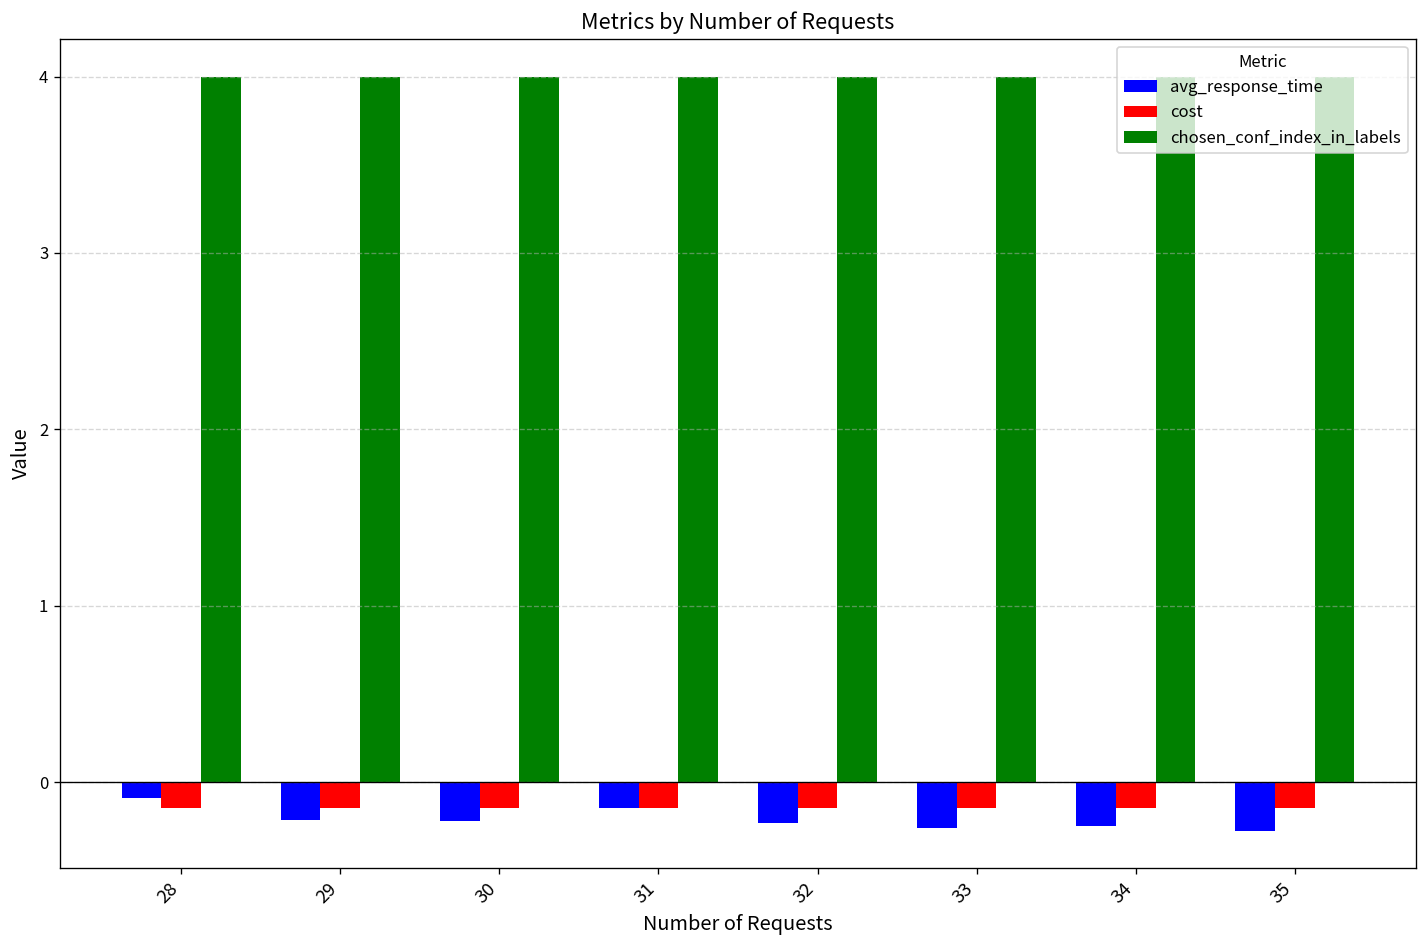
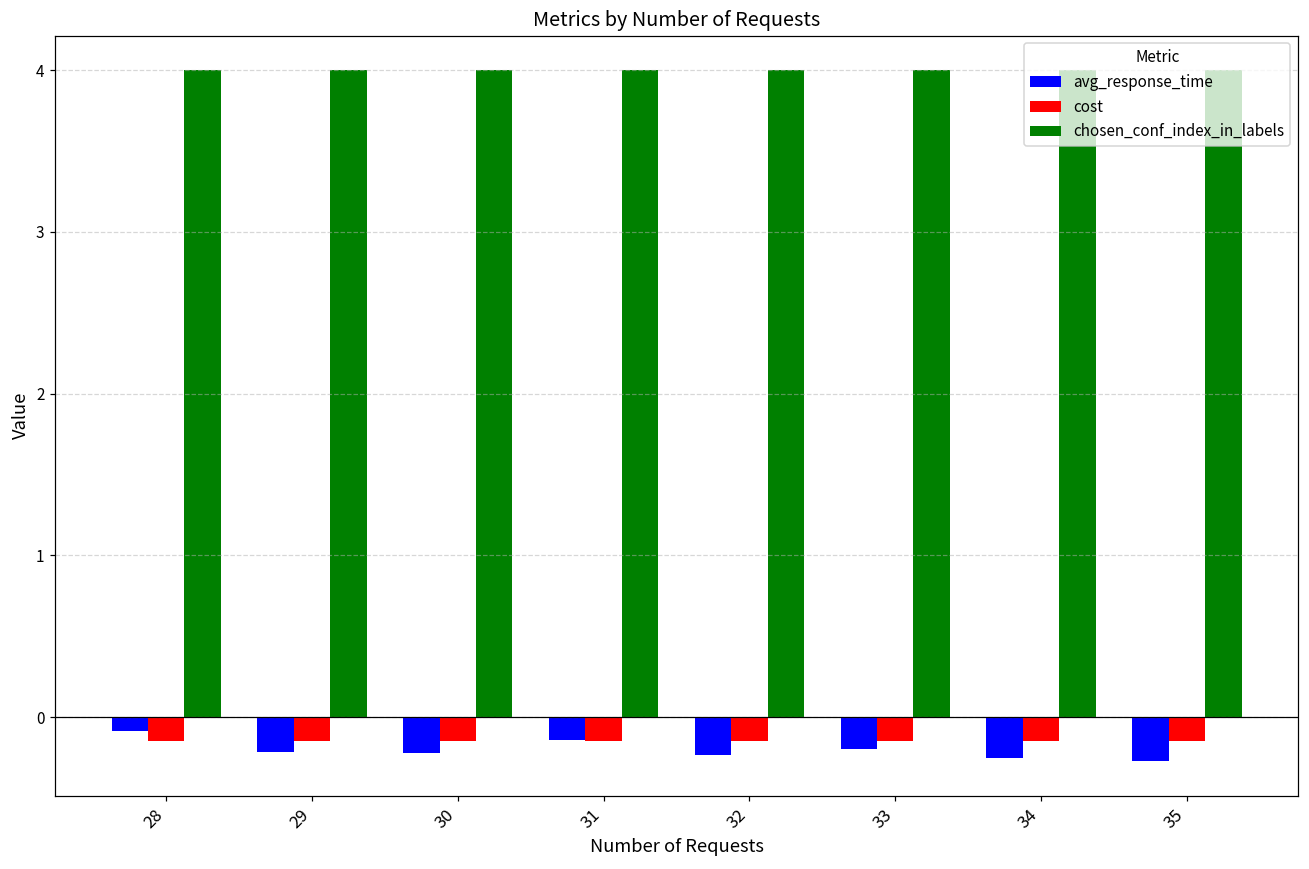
avg_response_time, 33: -0.26 -> -0.20
